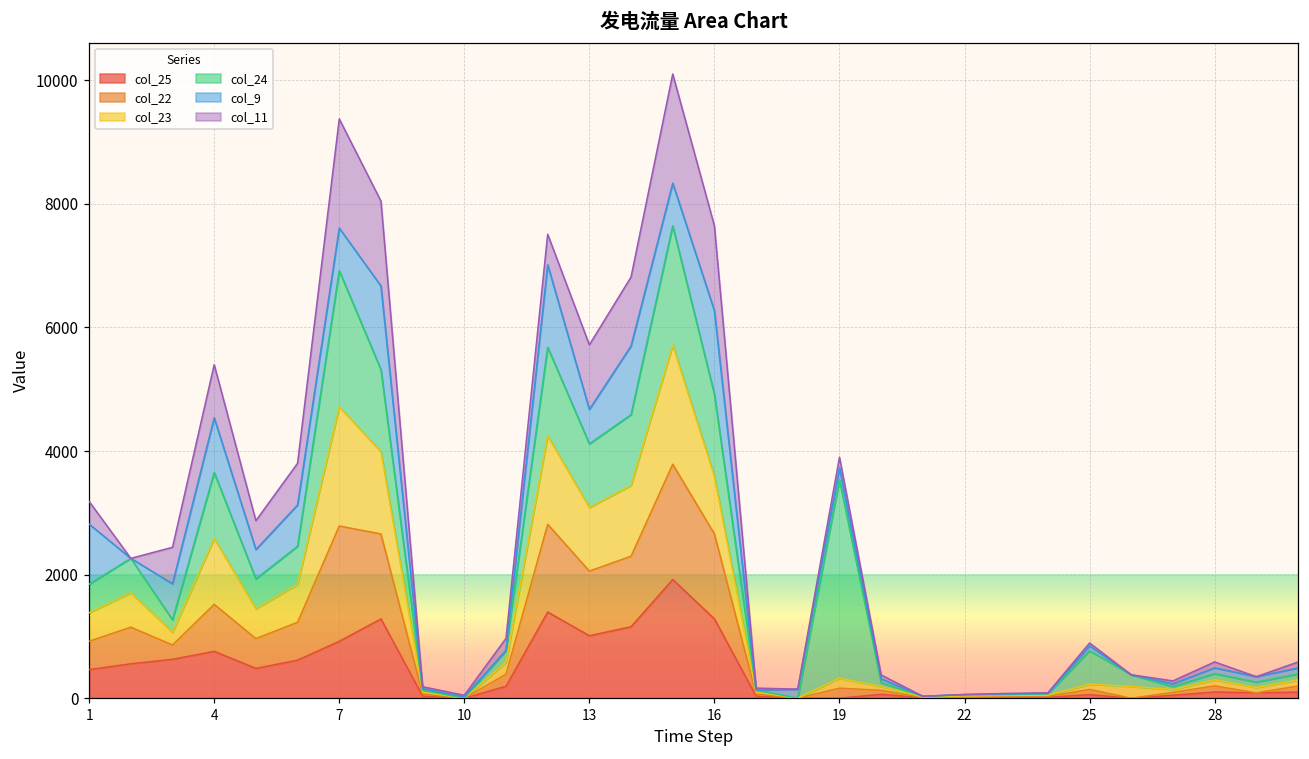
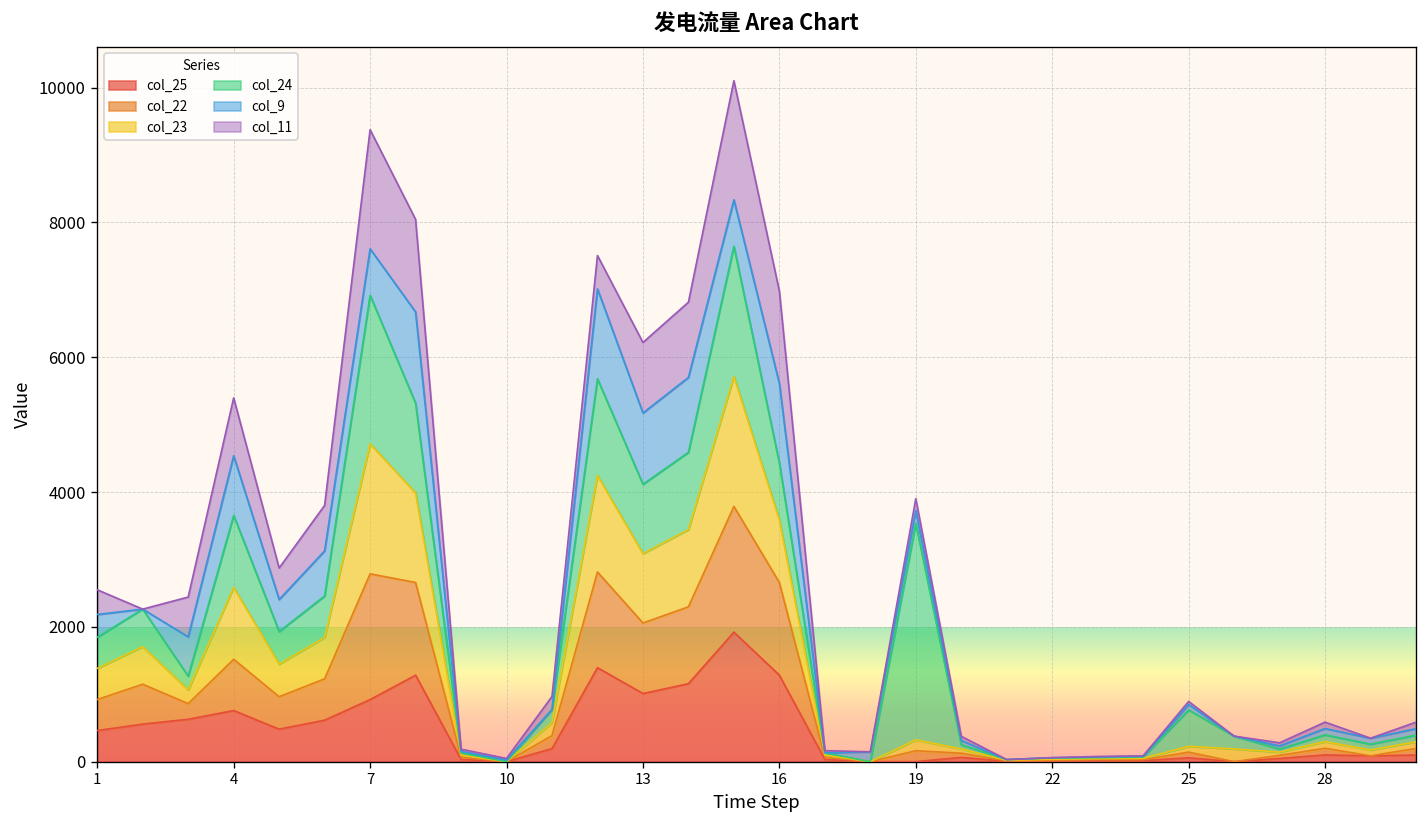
col_9, 1: 1000 -> 300
col_9, 13: 600 -> 1100
col_24, 16: 1300 -> 800
col_9, 16: 1400 -> 1200
